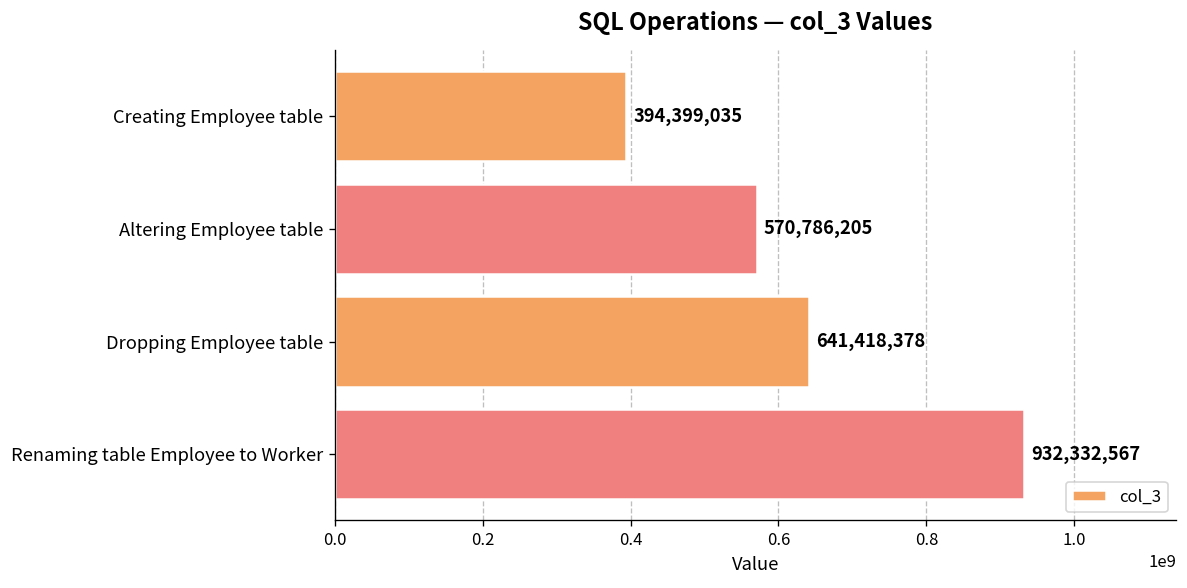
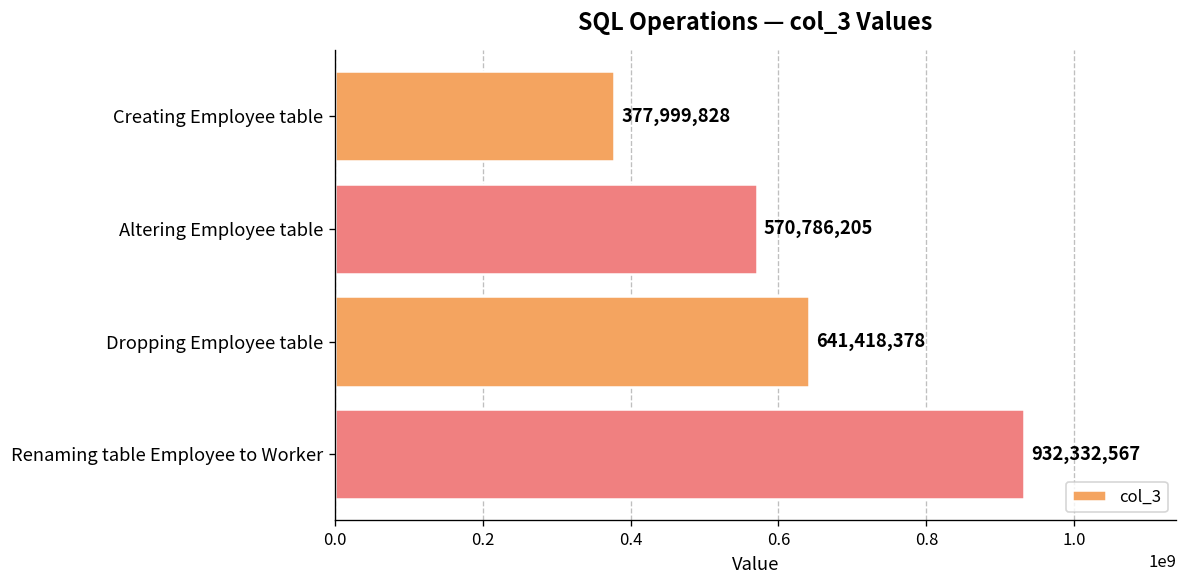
Creating Employee table: 394,399,035 -> 377,999,828
